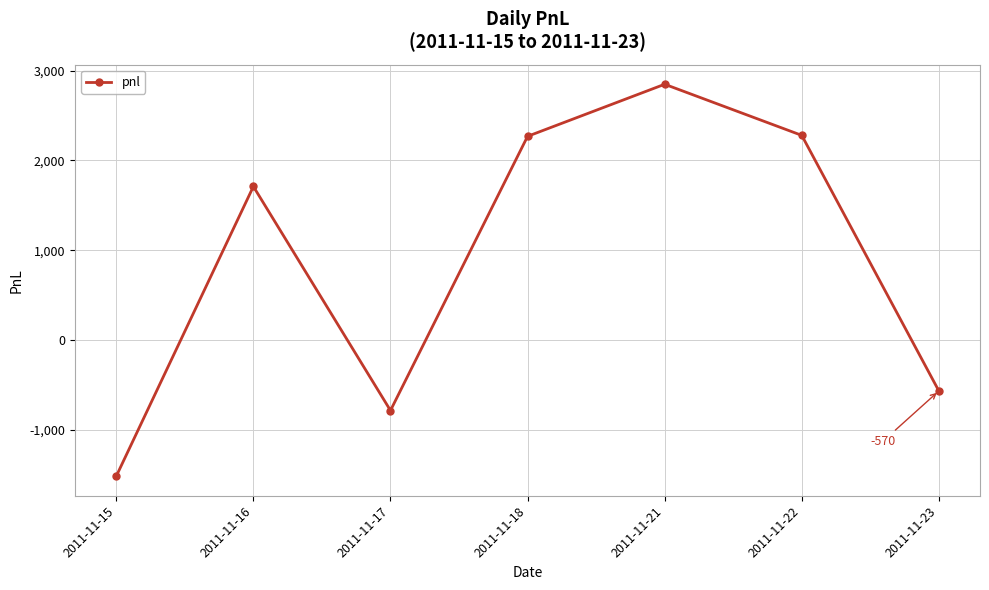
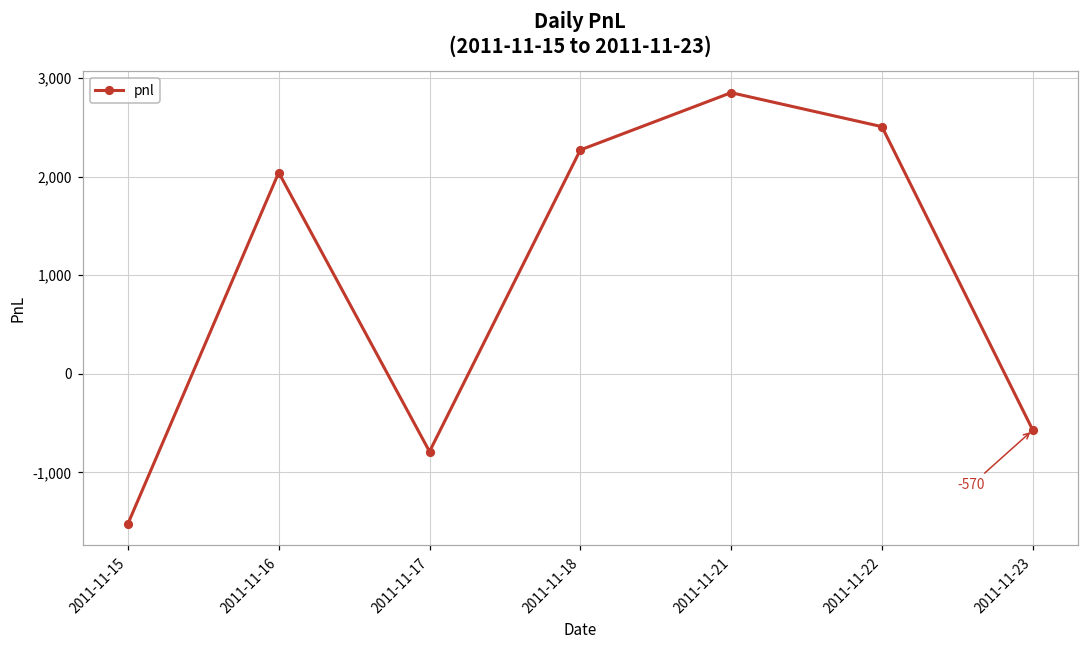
2011-11-16: 1,700 -> 2,000
2011-11-22: 2,300 -> 2,500
